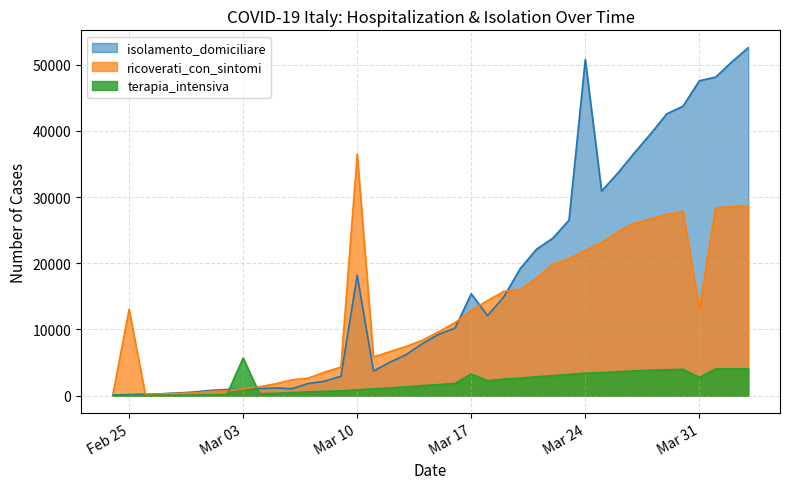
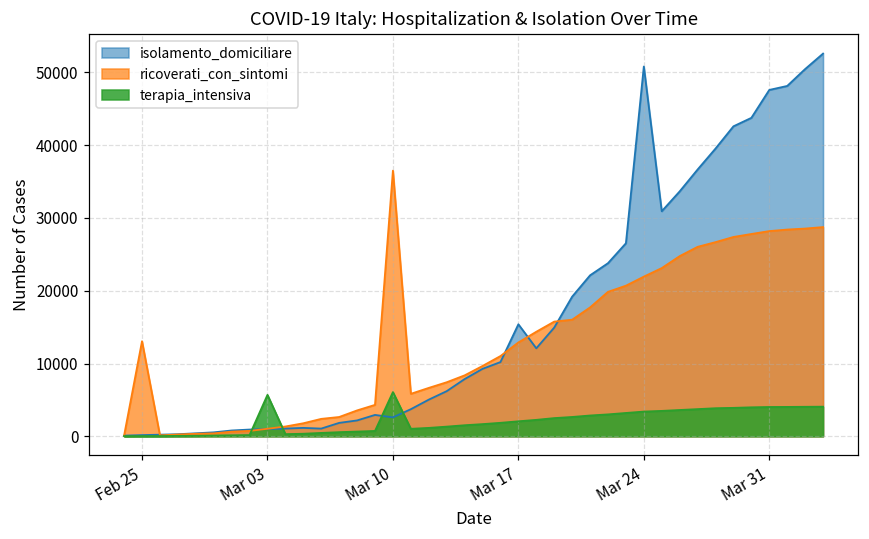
isolamento_domiciliare, Mar 10: 18000 -> 3000
terapia_intensiva, Mar 10: 1000 -> 6000
terapia_intensiva, Mar 17: 3000 -> 2000
ricoverati_con_sintomi, Mar 31: 13000 -> 28000
terapia_intensiva, Mar 31: 3000 -> 4000
